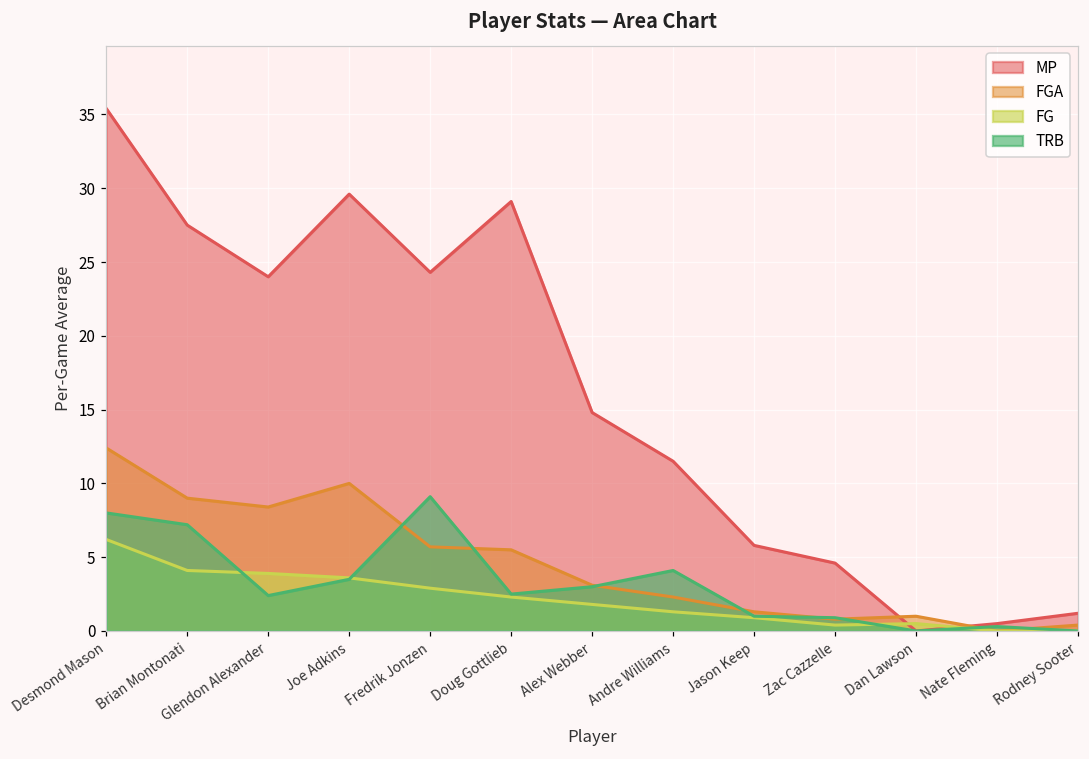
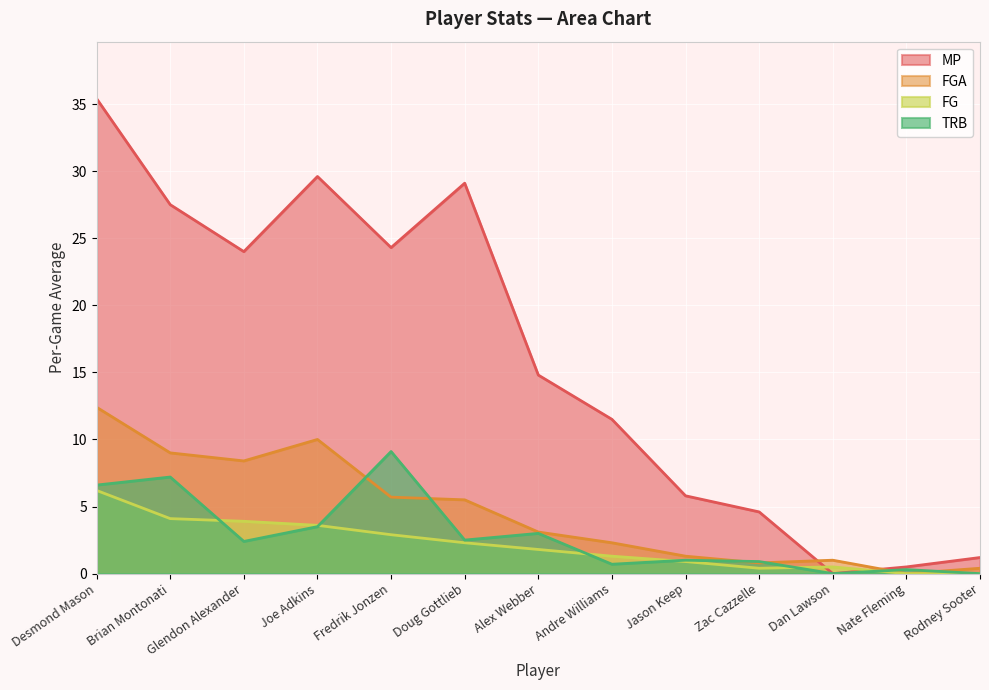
TRB, Desmond Mason: 8.0 -> 6.6
TRB, Andre Williams: 4.1 -> 0.7
